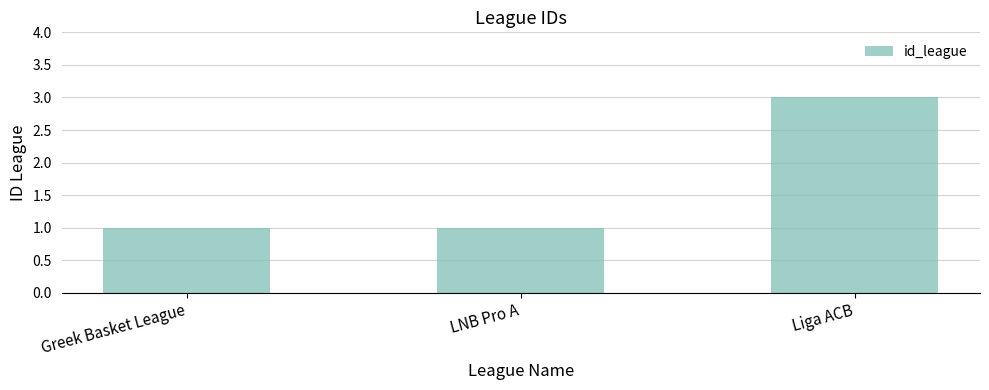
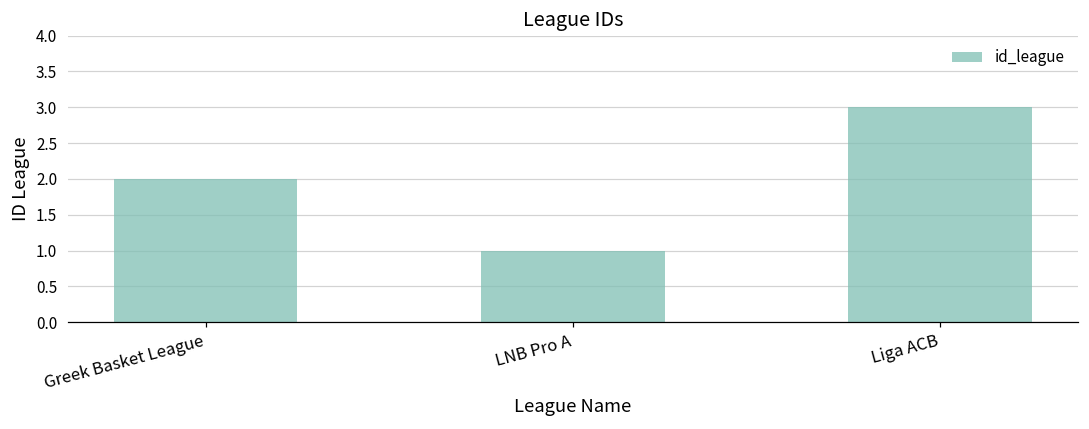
Greek Basket League: 1 -> 2
